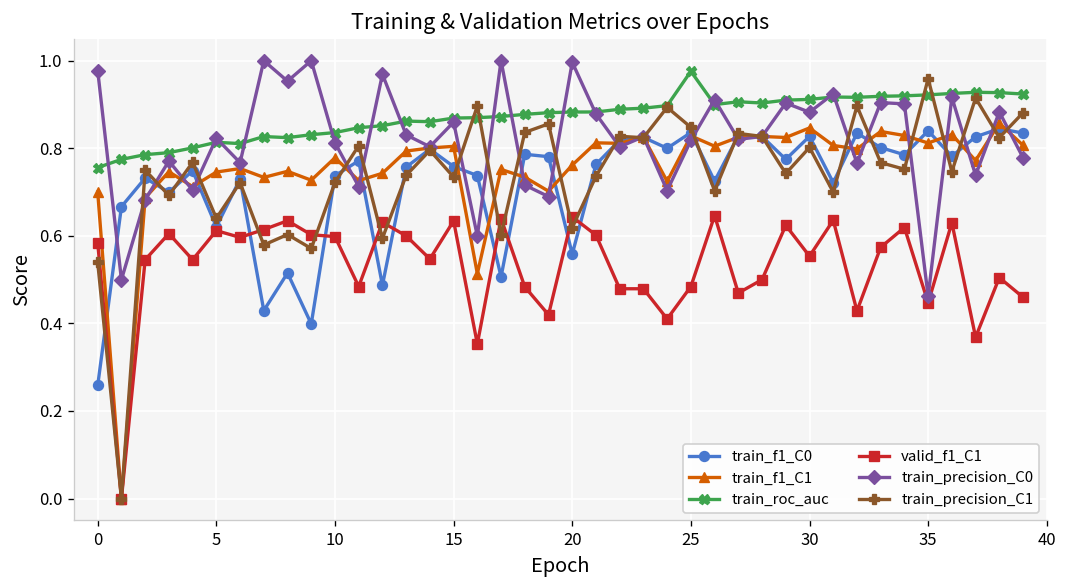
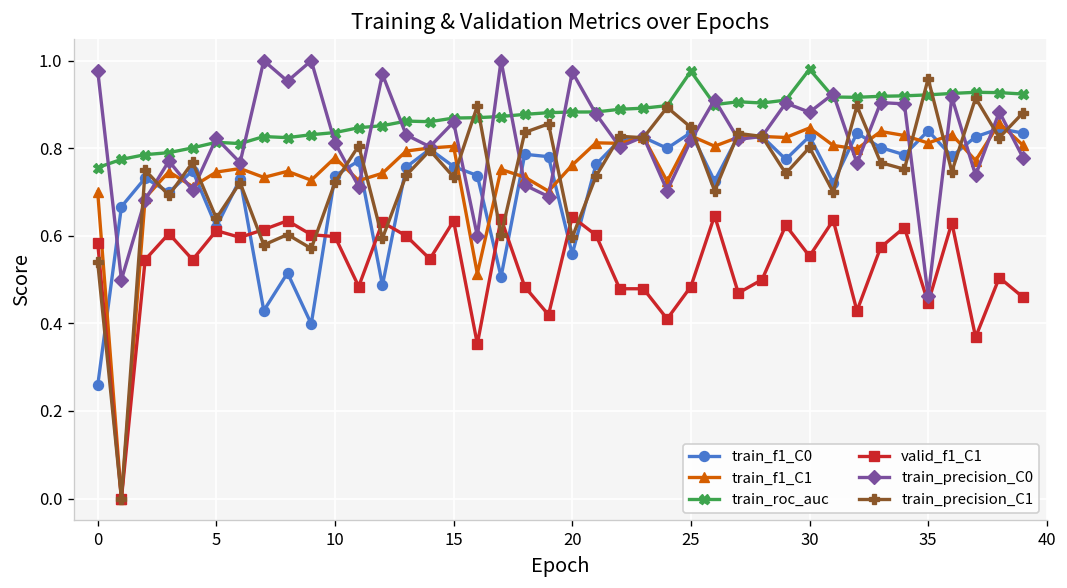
train_precision_C0, 20: 1.00 -> 0.97
train_precision_C1, 20: 0.62 -> 0.60
train_roc_auc, 30: 0.91 -> 0.98
